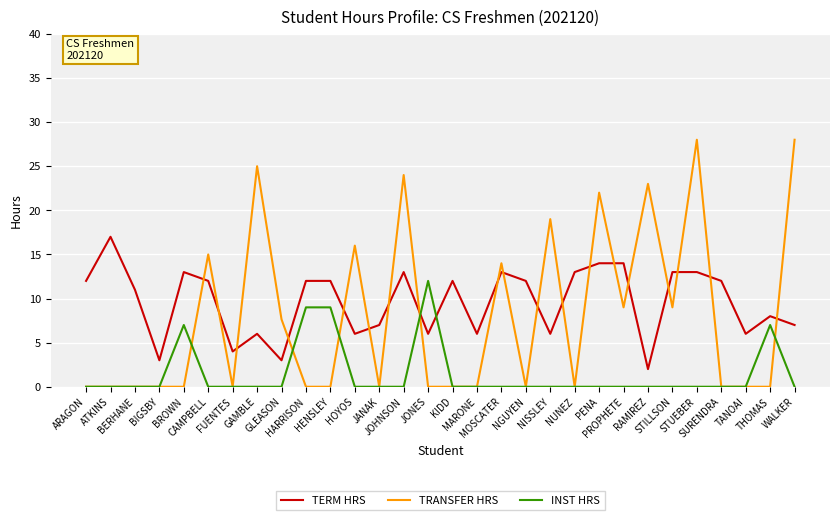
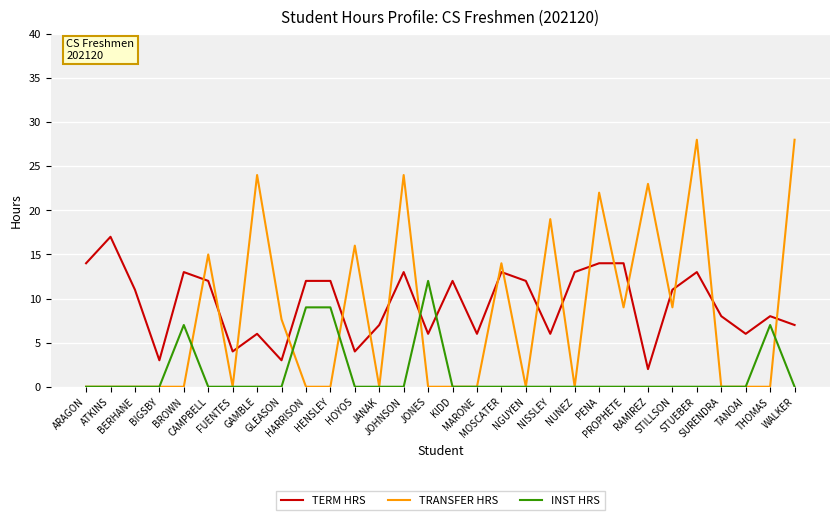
TERM HRS, ARAGON: 12 -> 14
TRANSFER HRS, GAMBLE: 25 -> 24
TERM HRS, HOYOS: 6 -> 4
TERM HRS, STILLSON: 13 -> 11
TERM HRS, SURENDRA: 12 -> 8
